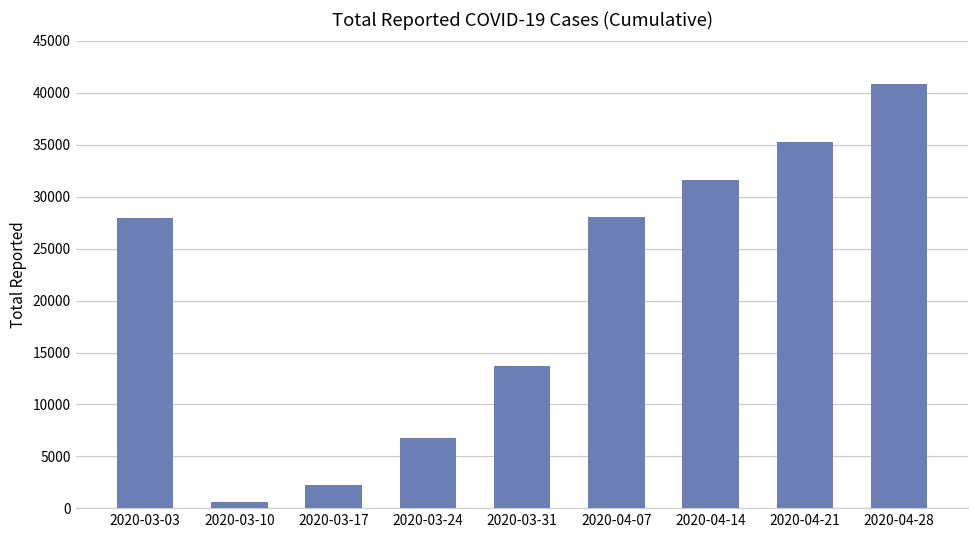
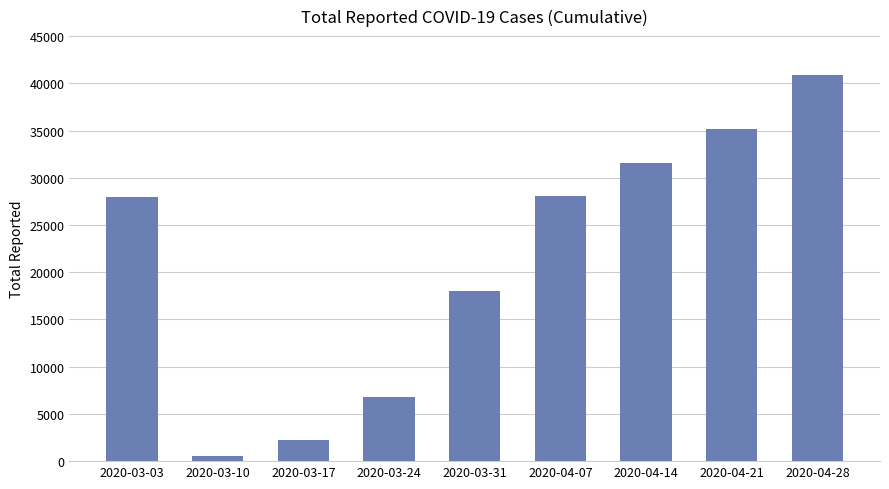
2020-03-31: 14000 -> 18000
